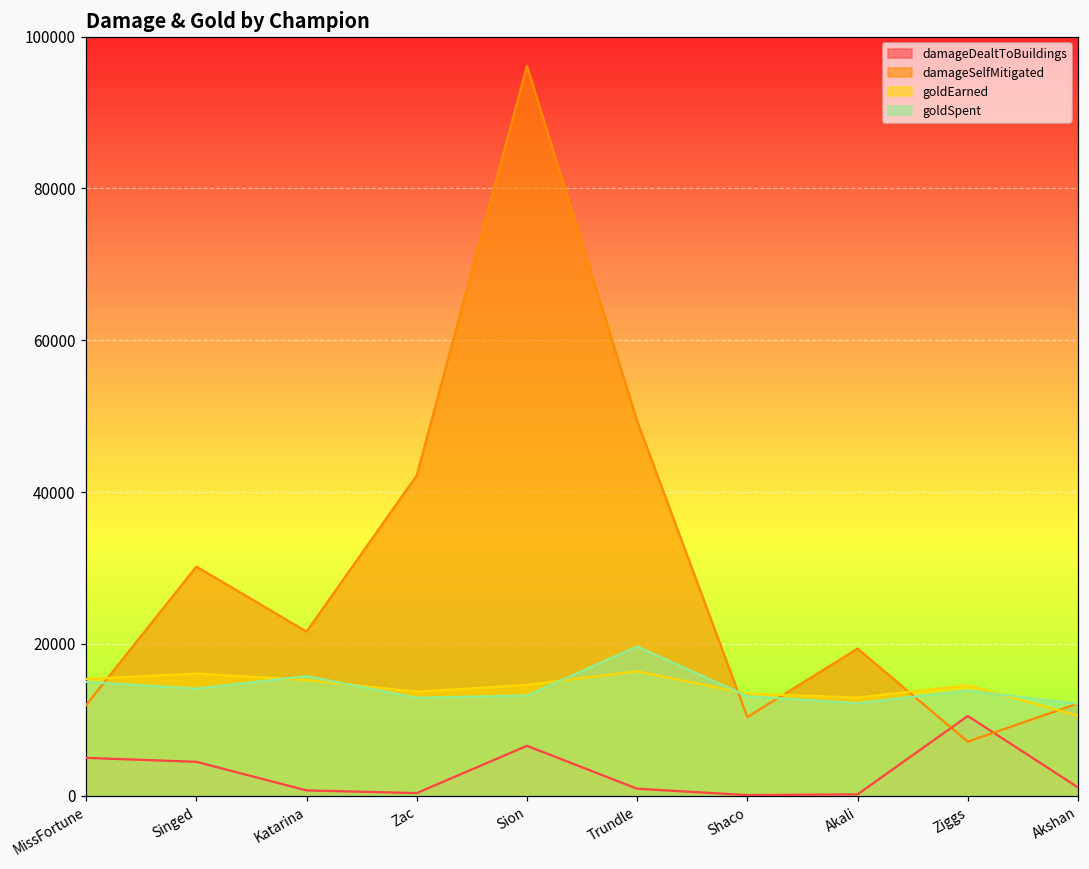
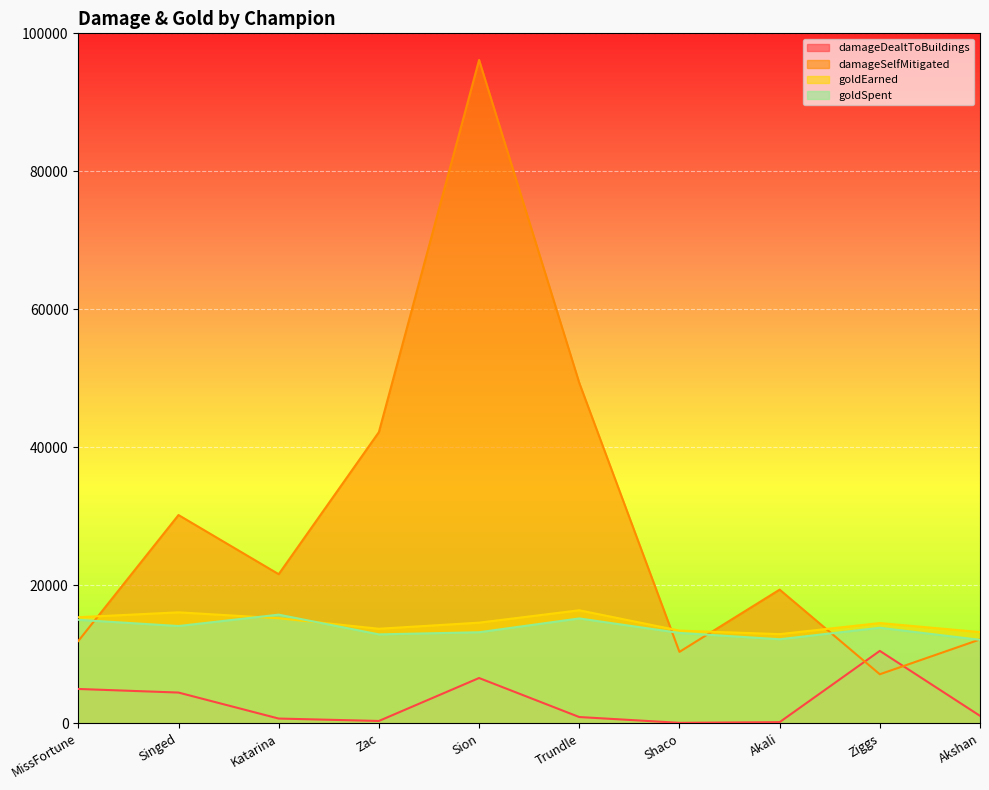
goldSpent, Trundle: 20000 -> 15000
goldEarned, Akshan: 11000 -> 13000
